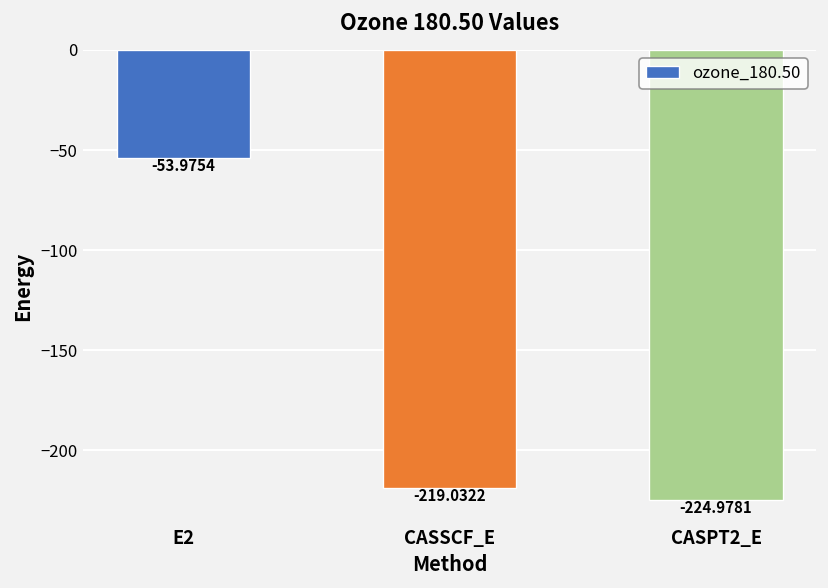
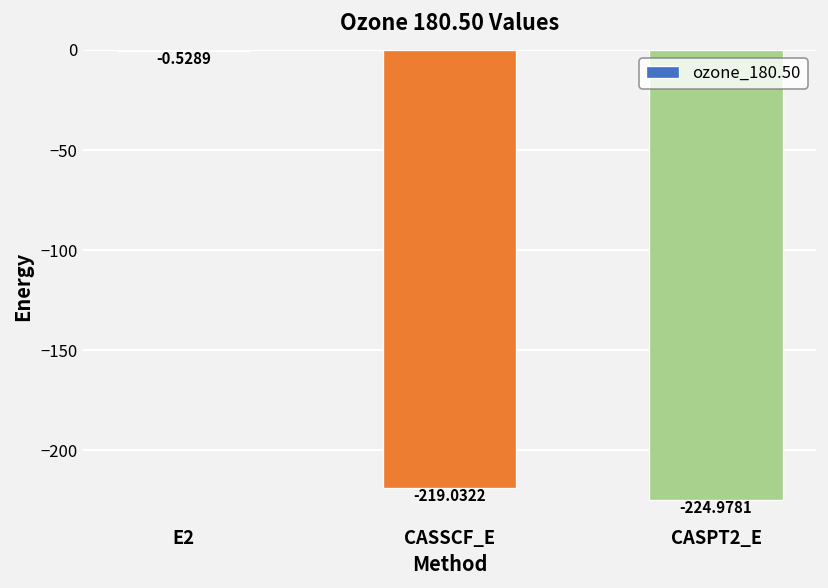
E2: -53.9754 -> -0.5289
